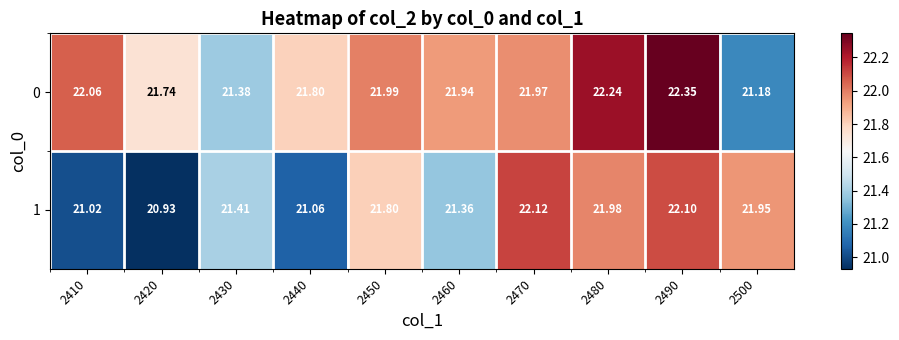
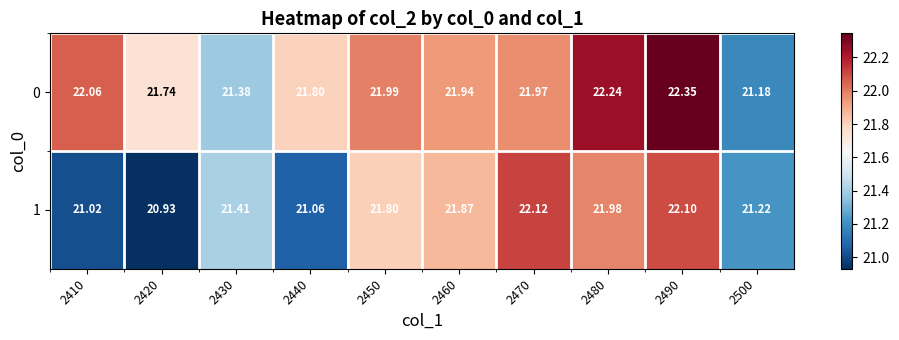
1, 2460: 21.36 -> 21.87
1, 2500: 21.95 -> 21.22
